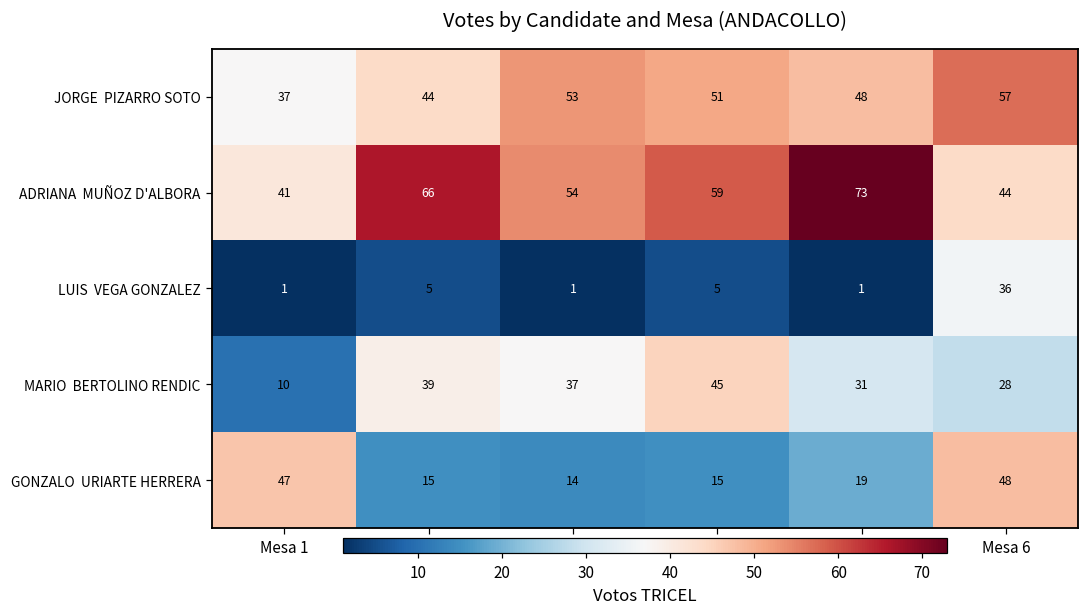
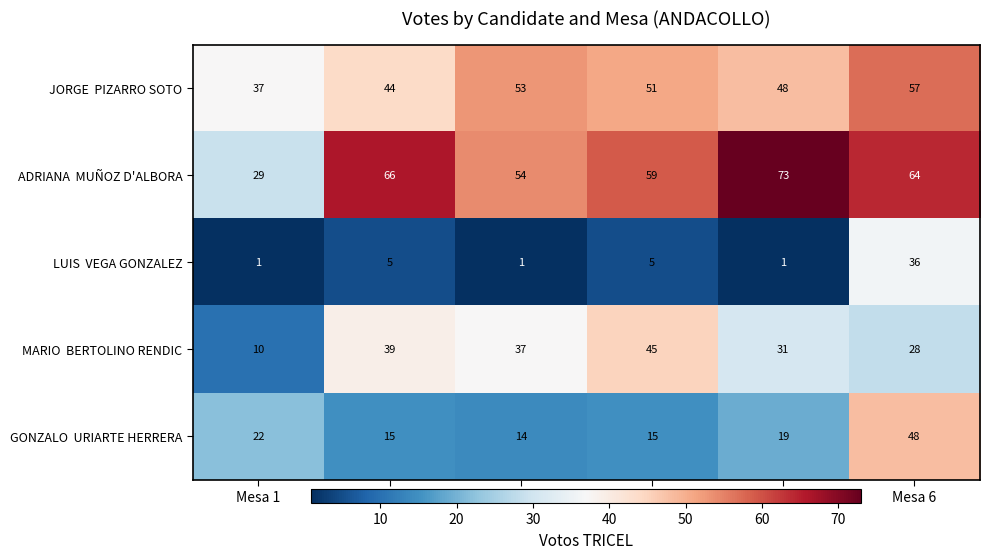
ADRIANA MUÑOZ D'ALBORA, Mesa 1: 41 -> 29
ADRIANA MUÑOZ D'ALBORA, Mesa 6: 44 -> 64
GONZALO URIARTE HERRERA, Mesa 1: 47 -> 22
